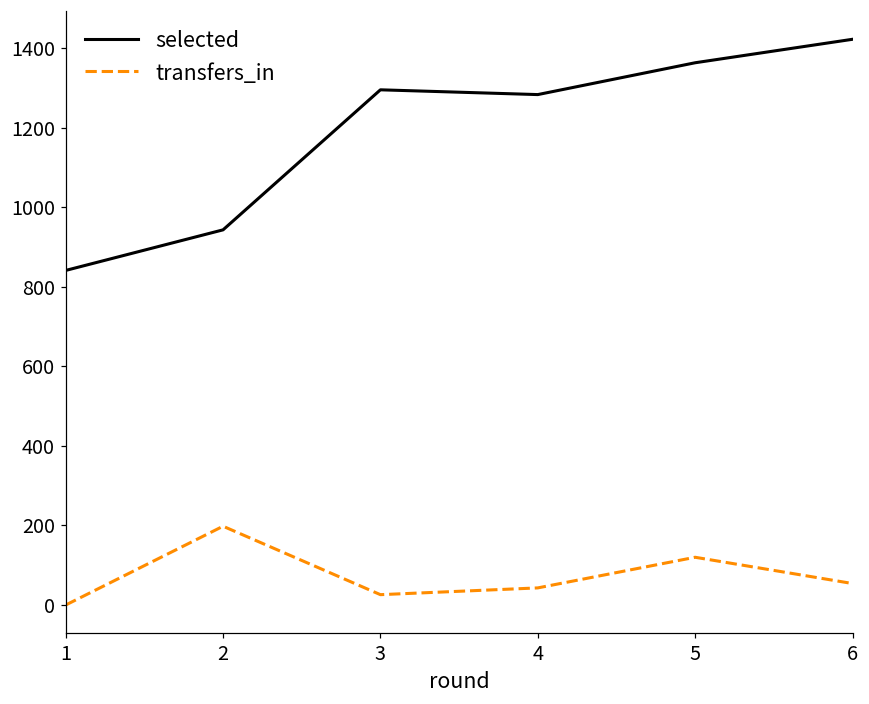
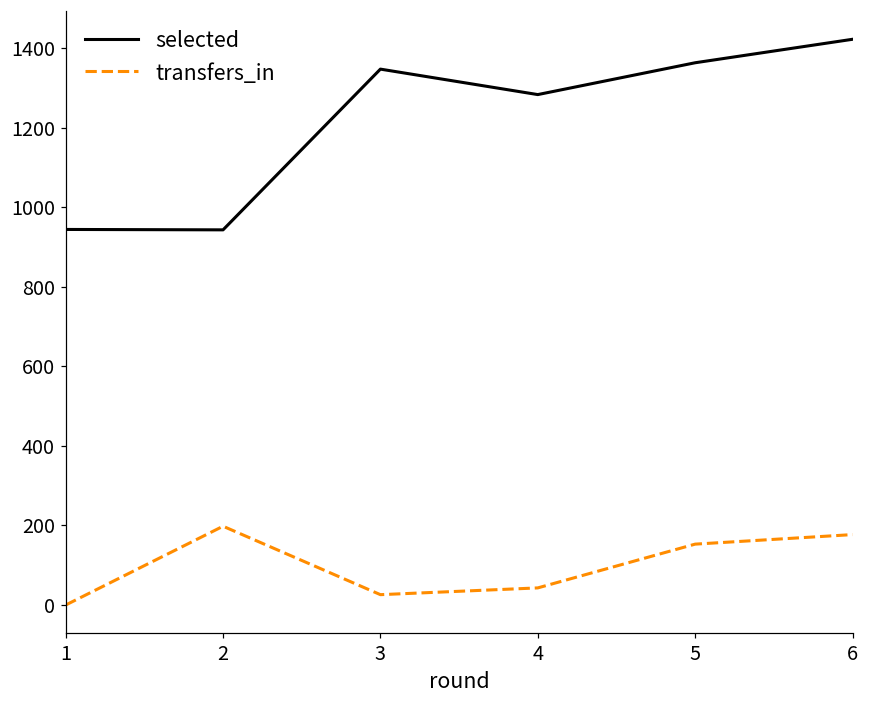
selected, 1: 840 -> 940
selected, 3: 1300 -> 1350
transfers_in, 5: 120 -> 150
transfers_in, 6: 50 -> 180
